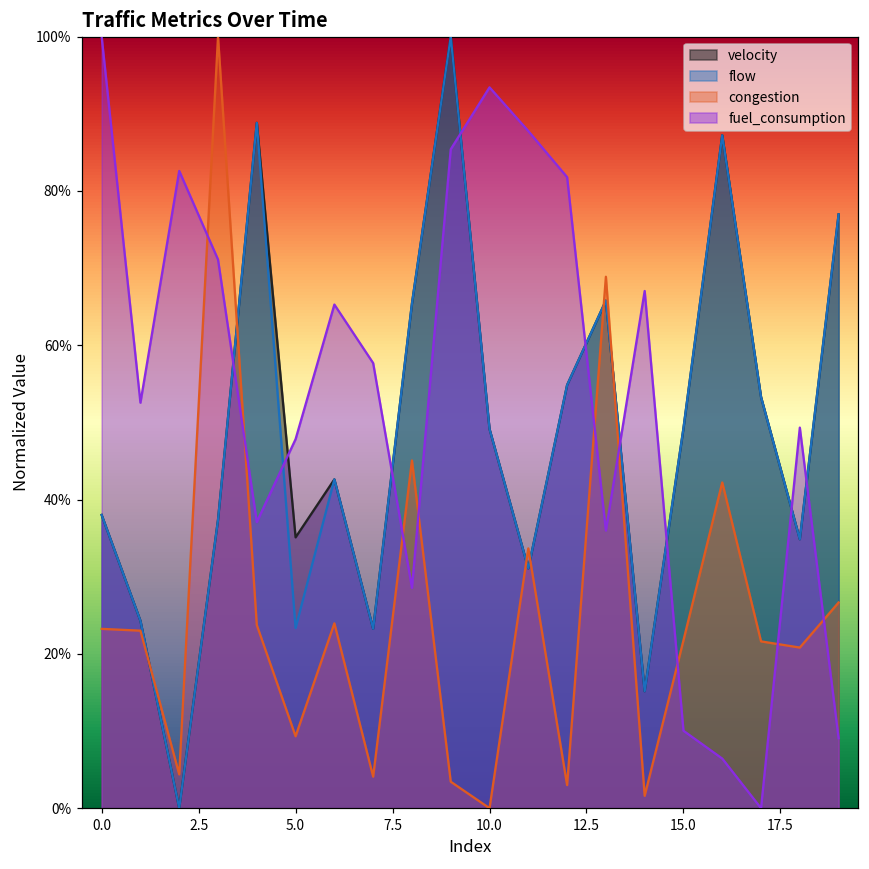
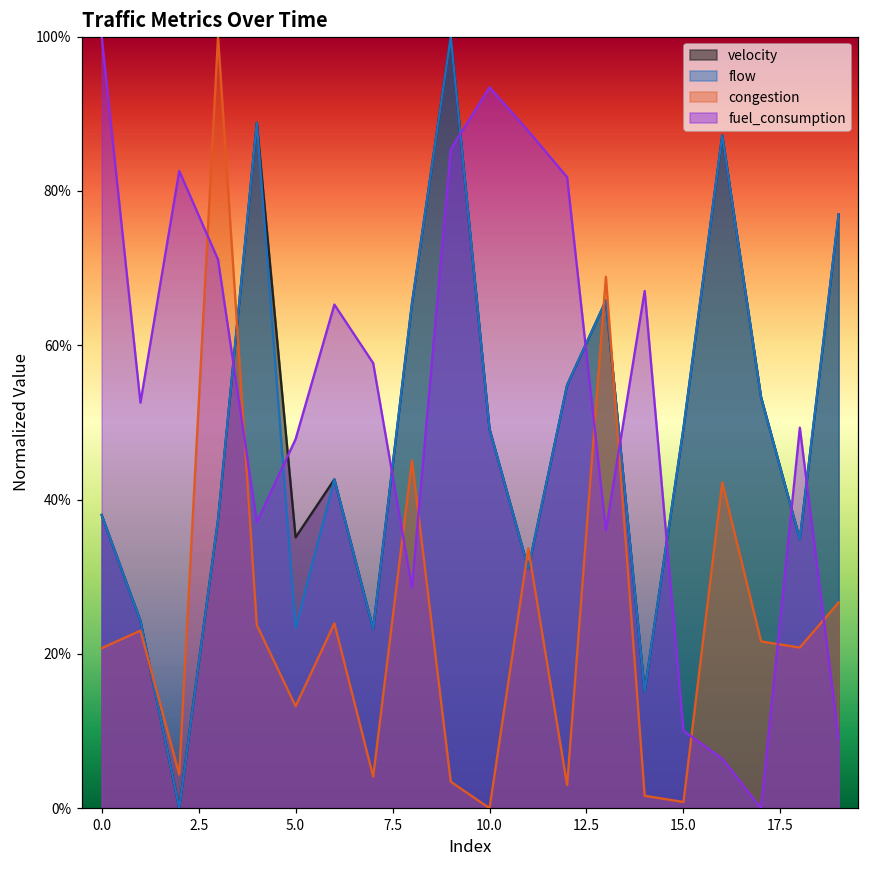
congestion, 0.0: 23% -> 21%
congestion, 5.0: 9% -> 13%
congestion, 15.0: 22% -> 1%
